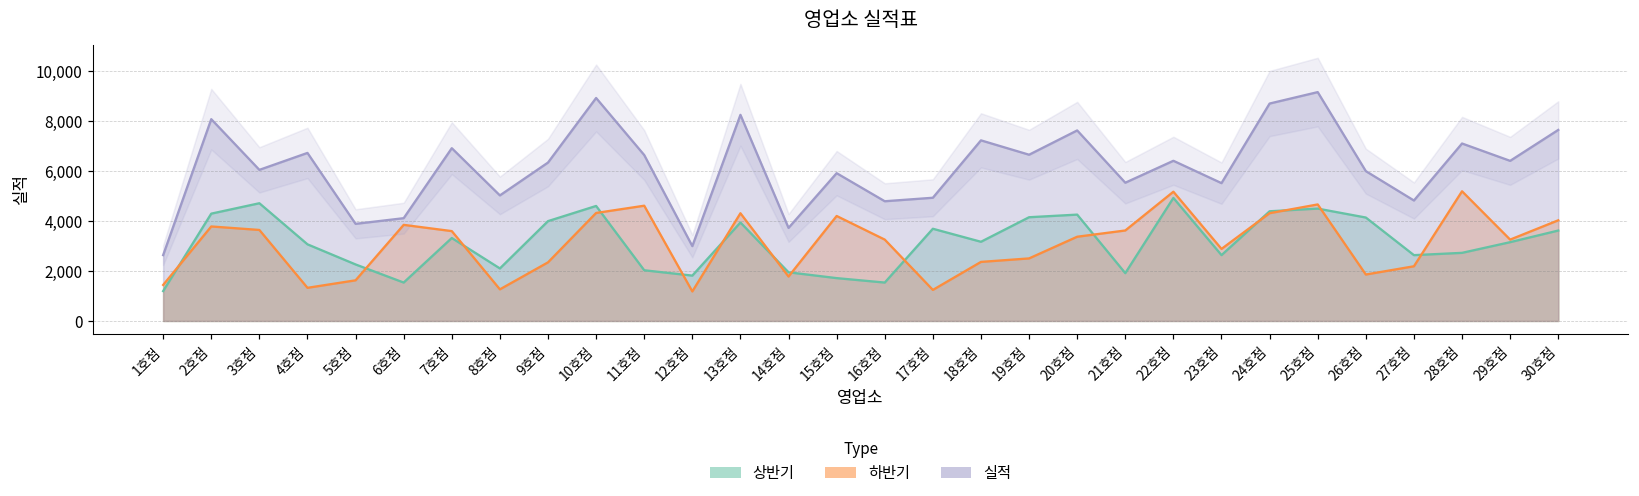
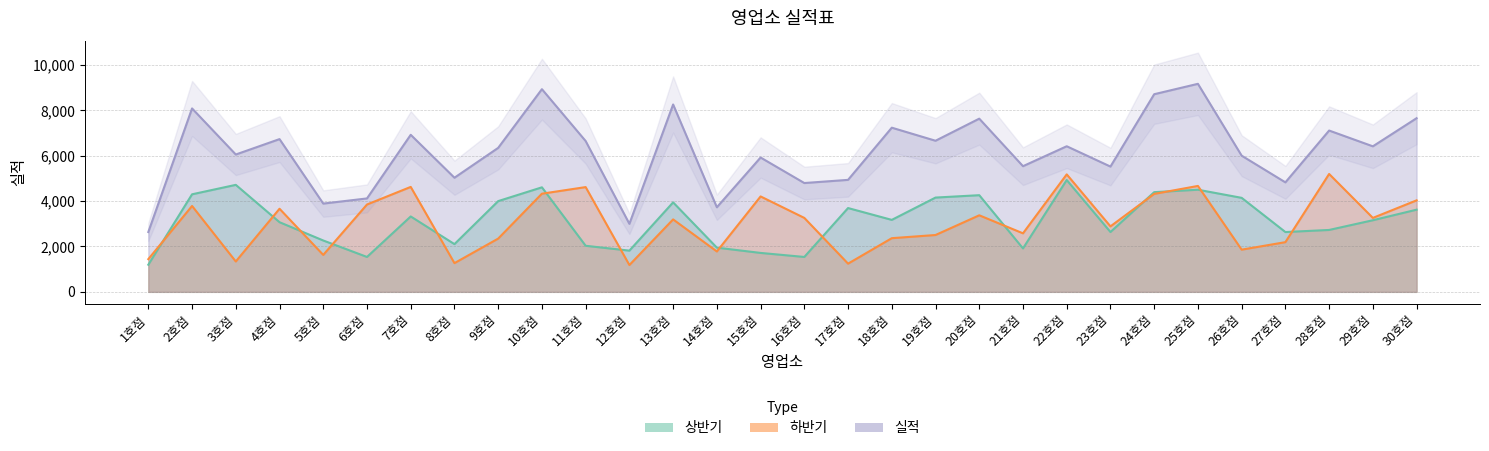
하반기, 3호점: 3,600 -> 1,300
하반기, 4호점: 1,300 -> 3,700
하반기, 7호점: 3,600 -> 4,600
하반기, 13호점: 4,300 -> 3,200
하반기, 21호점: 3,600 -> 2,600
